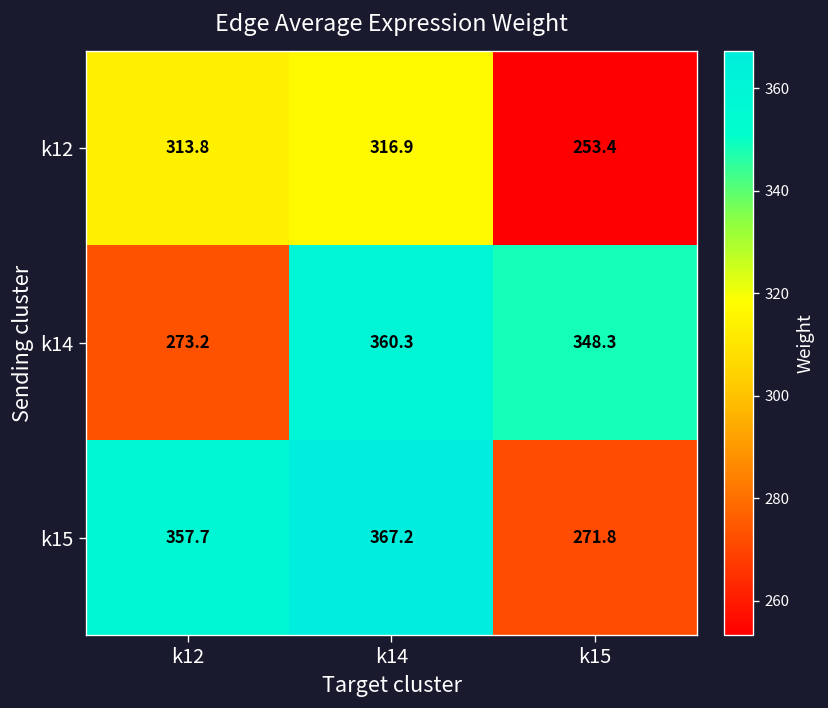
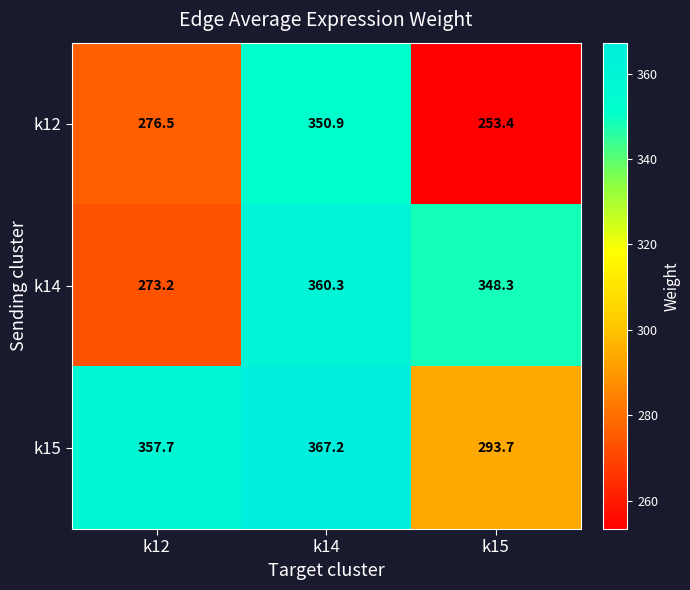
k12, k12: 313.8 -> 276.5
k12, k14: 316.9 -> 350.9
k15, k15: 271.8 -> 293.7
